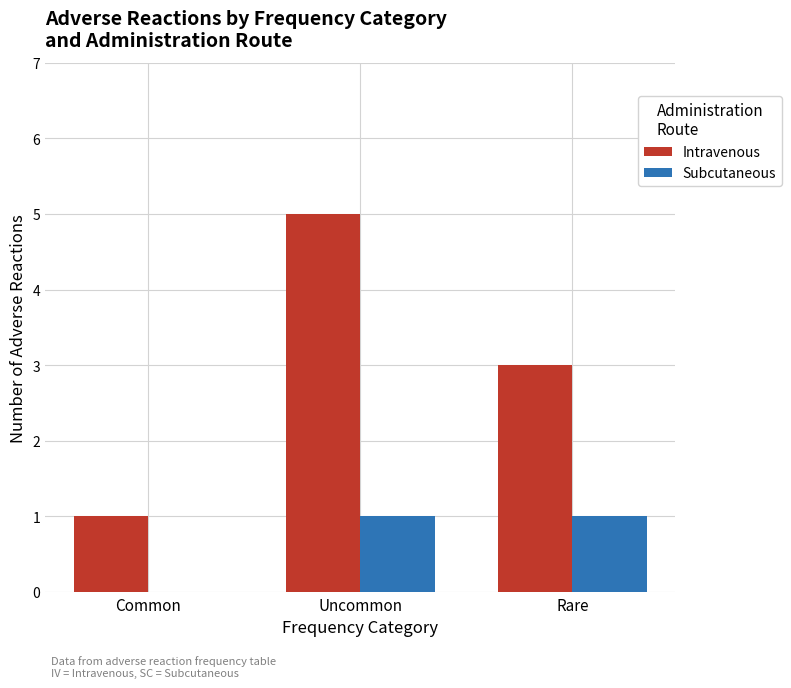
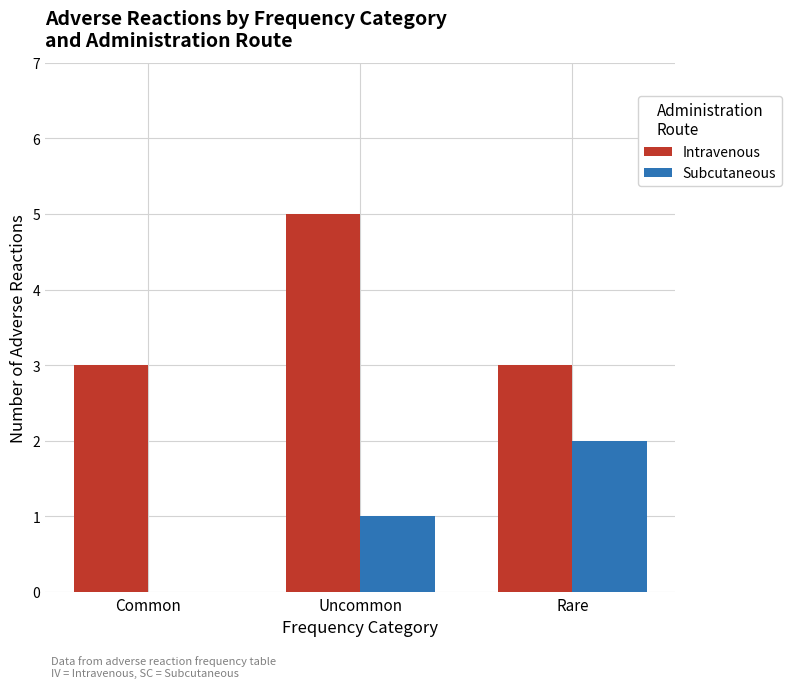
Intravenous, Common: 1 -> 3
Subcutaneous, Rare: 1 -> 2
